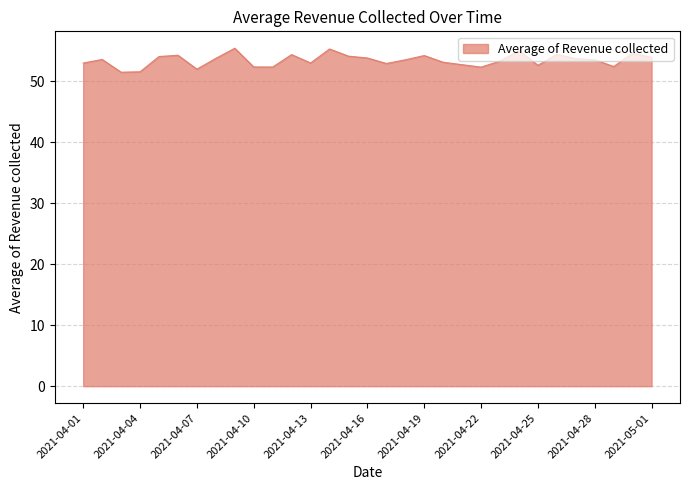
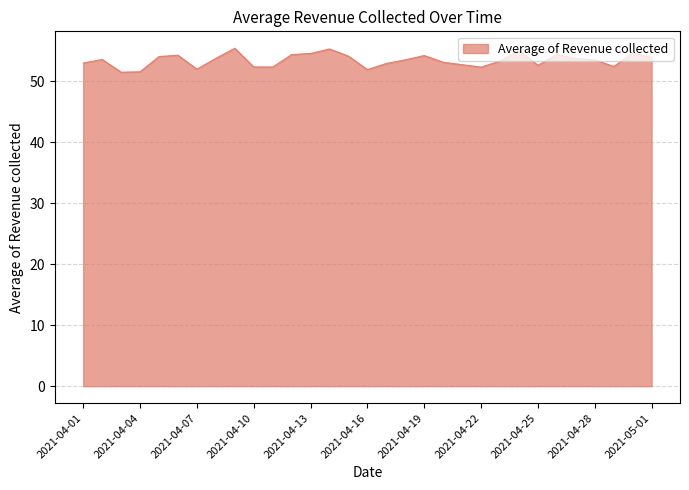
2021-04-13: 53 -> 55
2021-04-16: 54 -> 52
